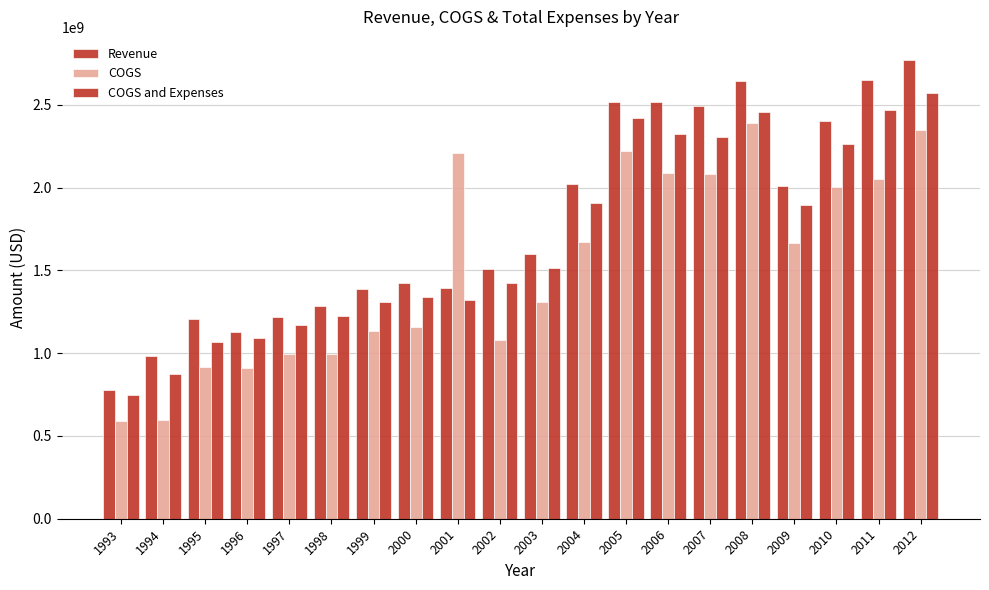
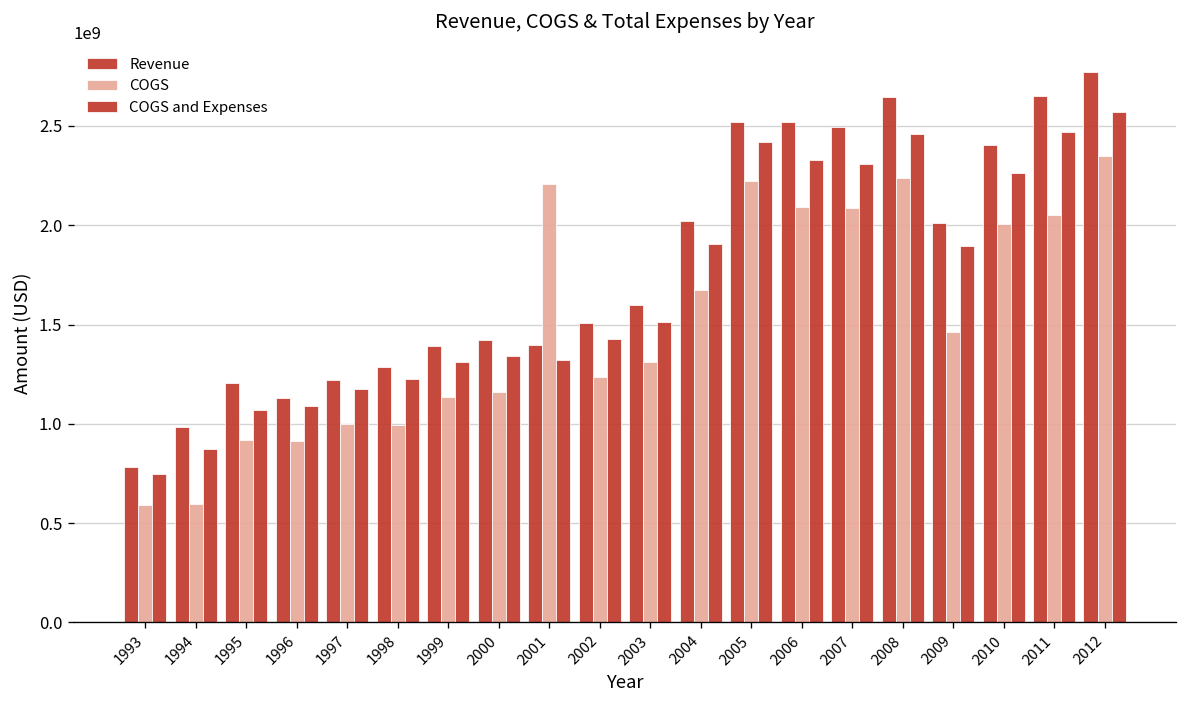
COGS, 2002: 1080000000 -> 1230000000
COGS, 2008: 2390000000 -> 2240000000
COGS, 2009: 1660000000 -> 1460000000
